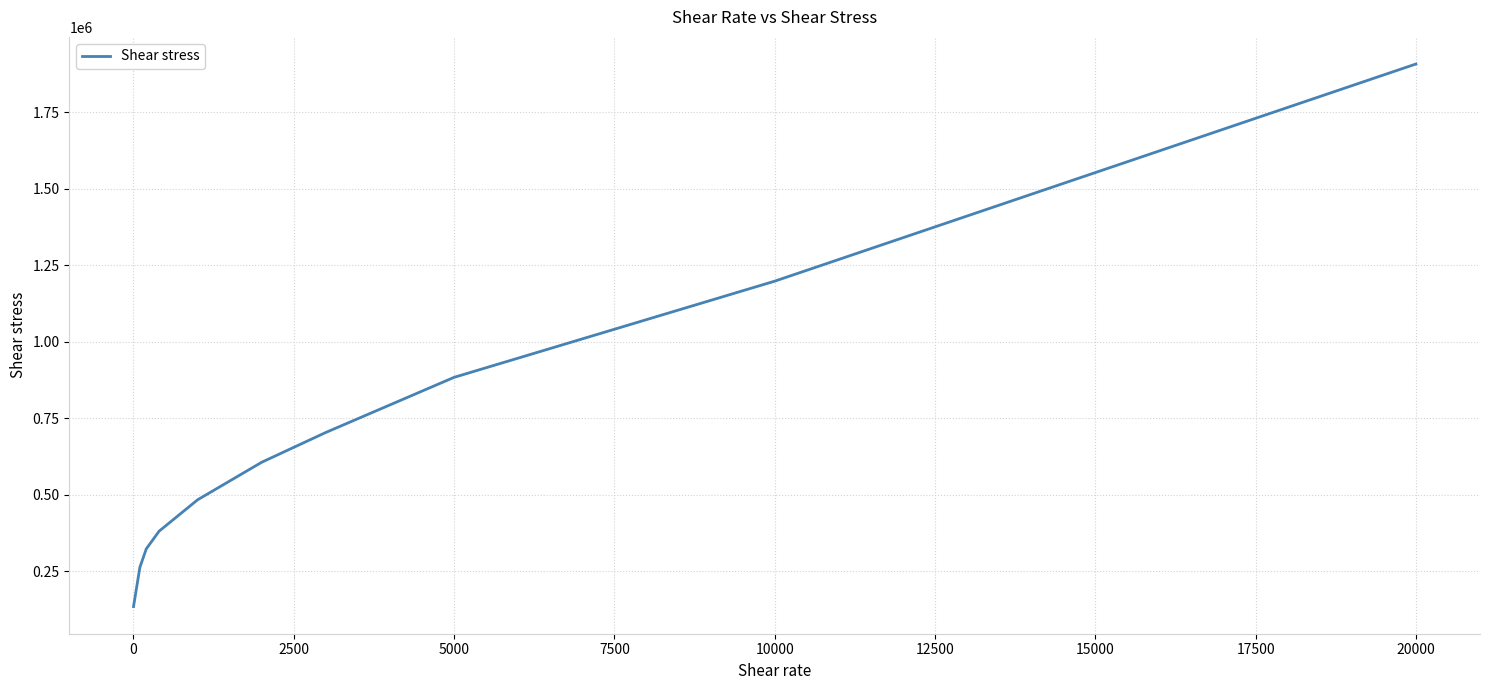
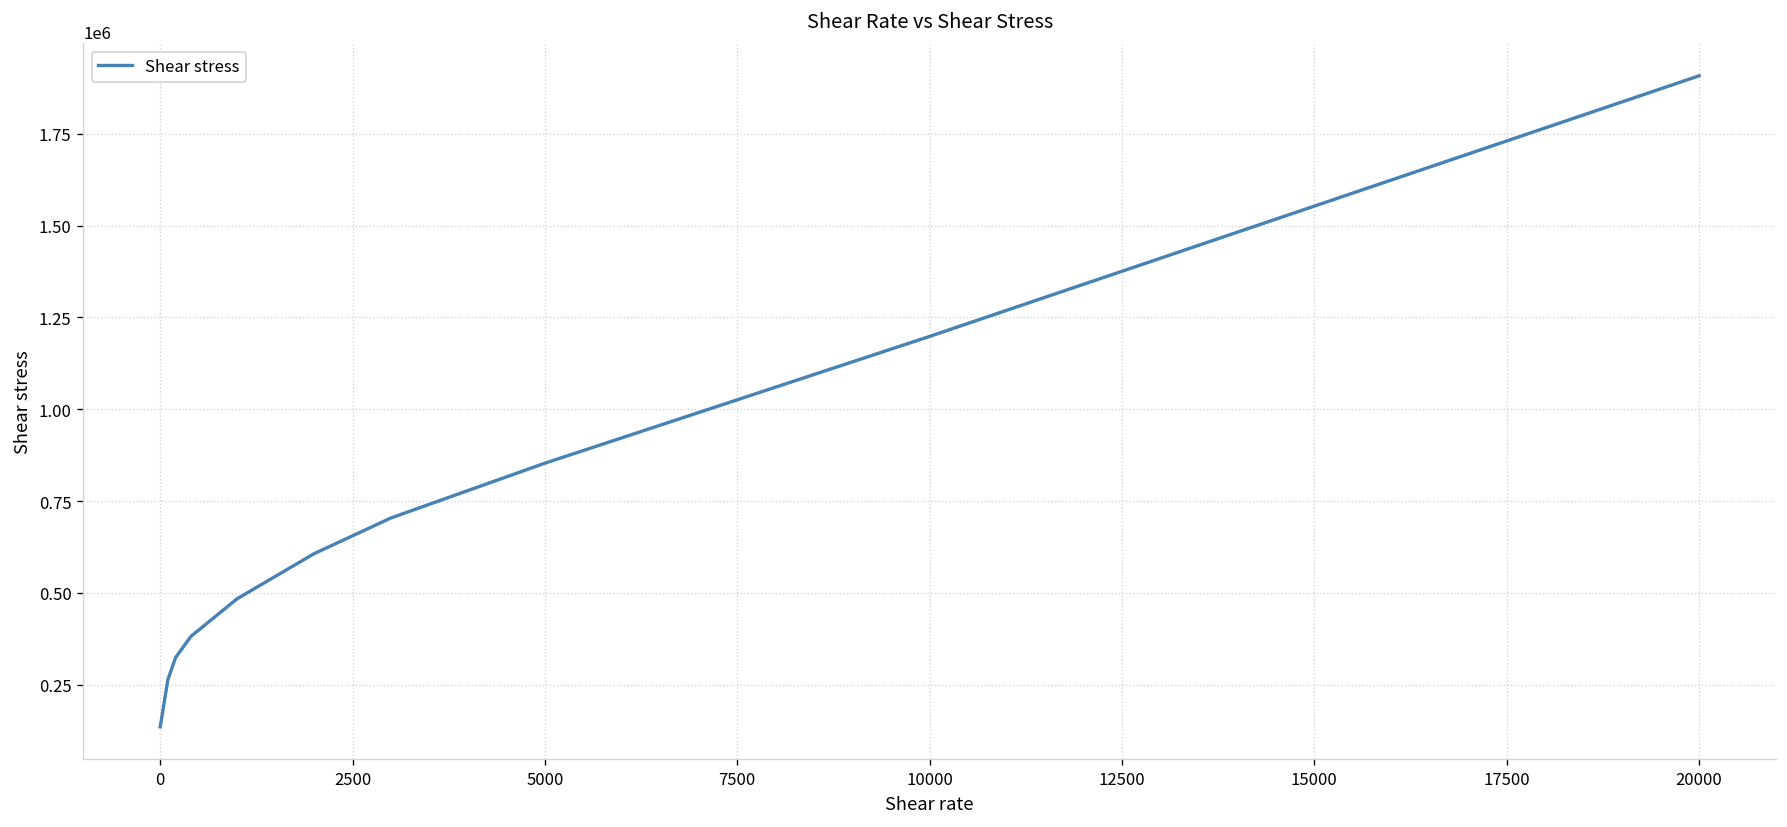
5000: 880000 -> 850000
